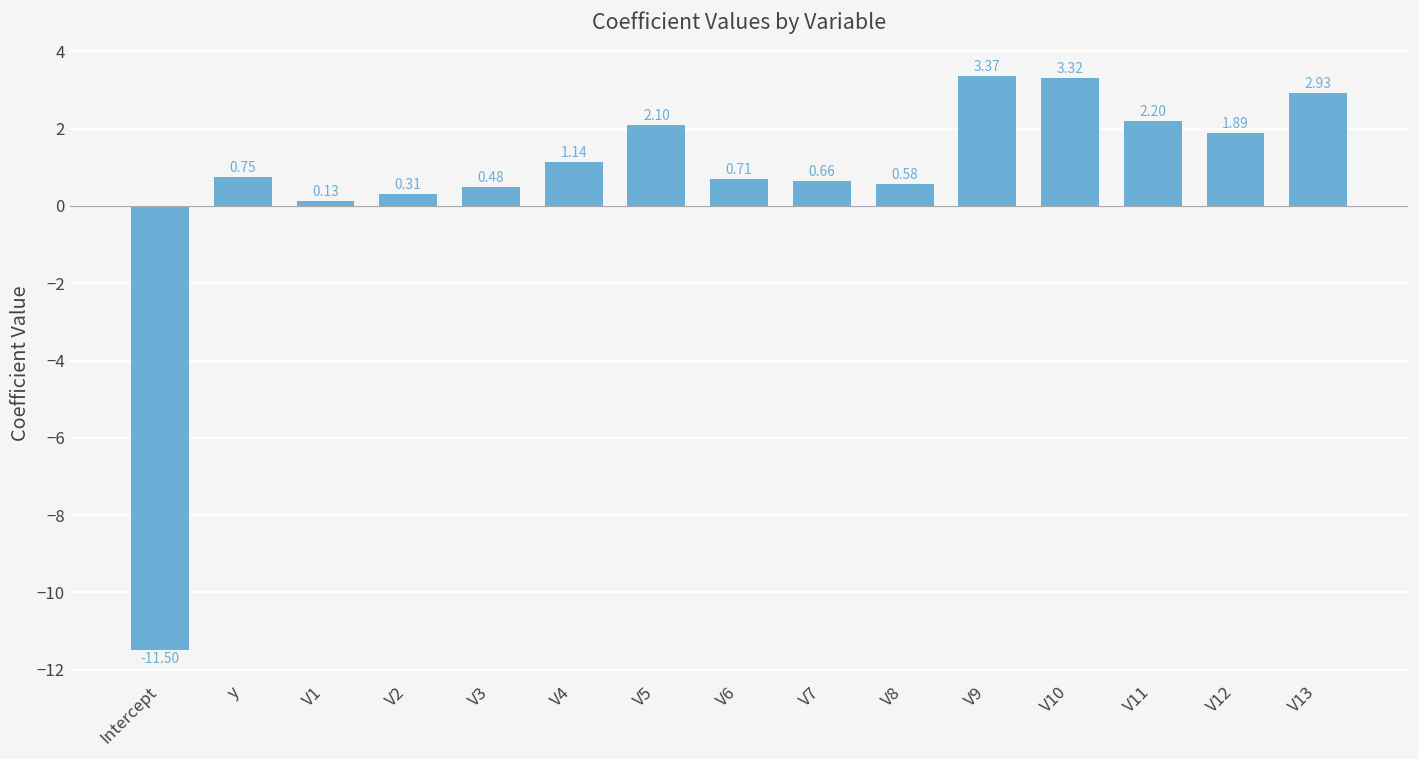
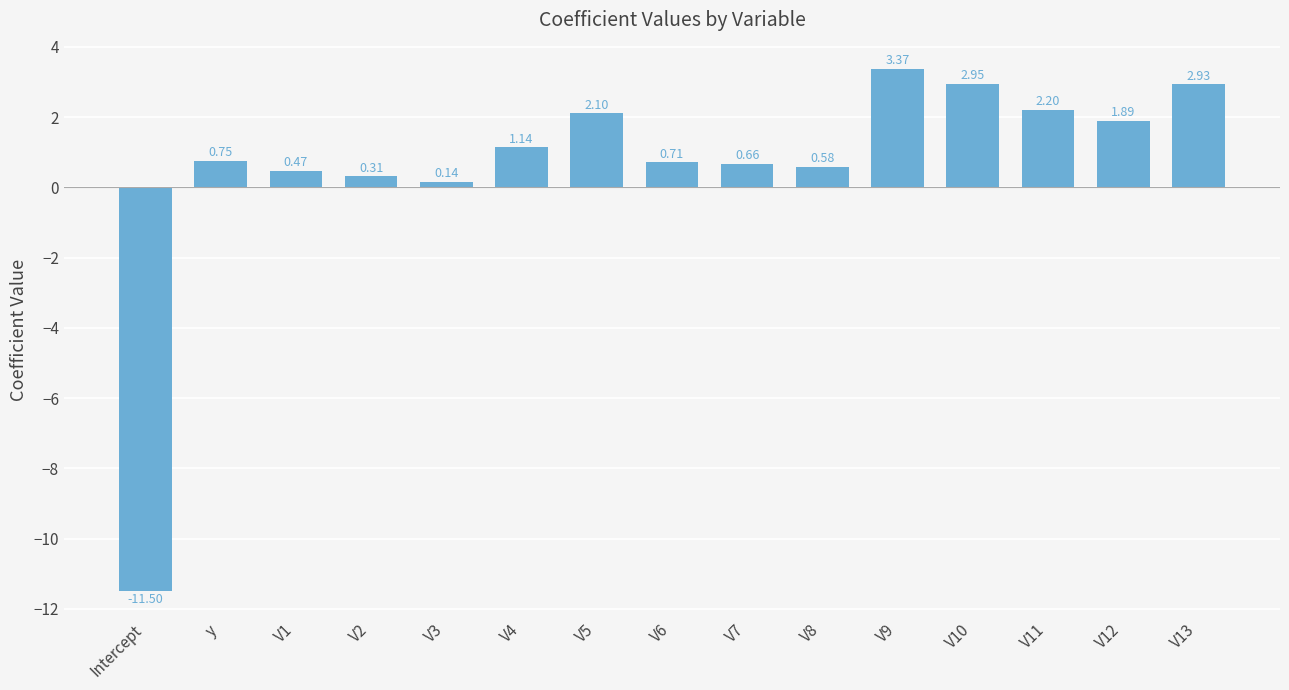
V1: 0.13 -> 0.47
V3: 0.48 -> 0.14
V10: 3.32 -> 2.95
